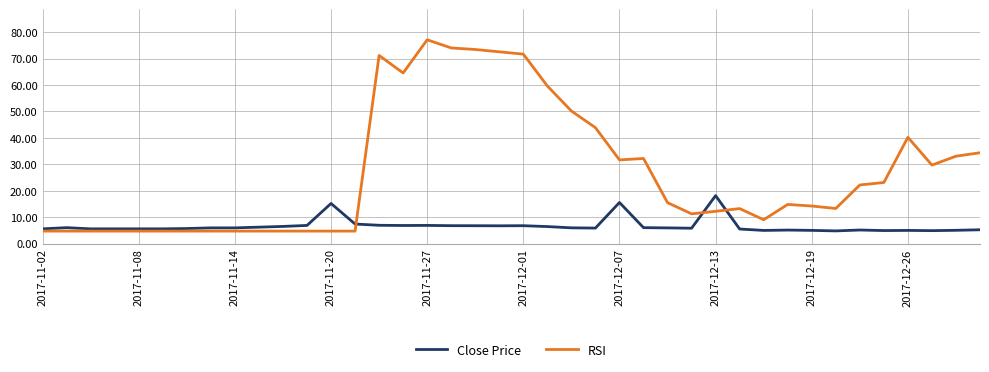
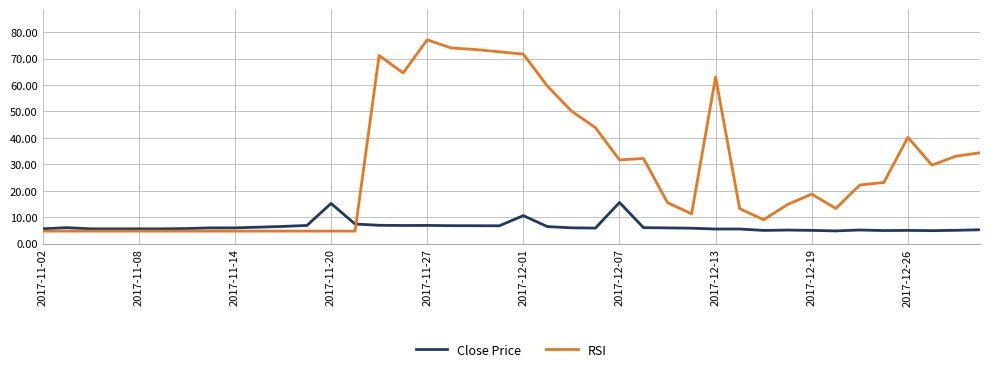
Close Price, 2017-12-01: 7 -> 11
Close Price, 2017-12-13: 18 -> 6
RSI, 2017-12-13: 12 -> 63
RSI, 2017-12-19: 14 -> 19
